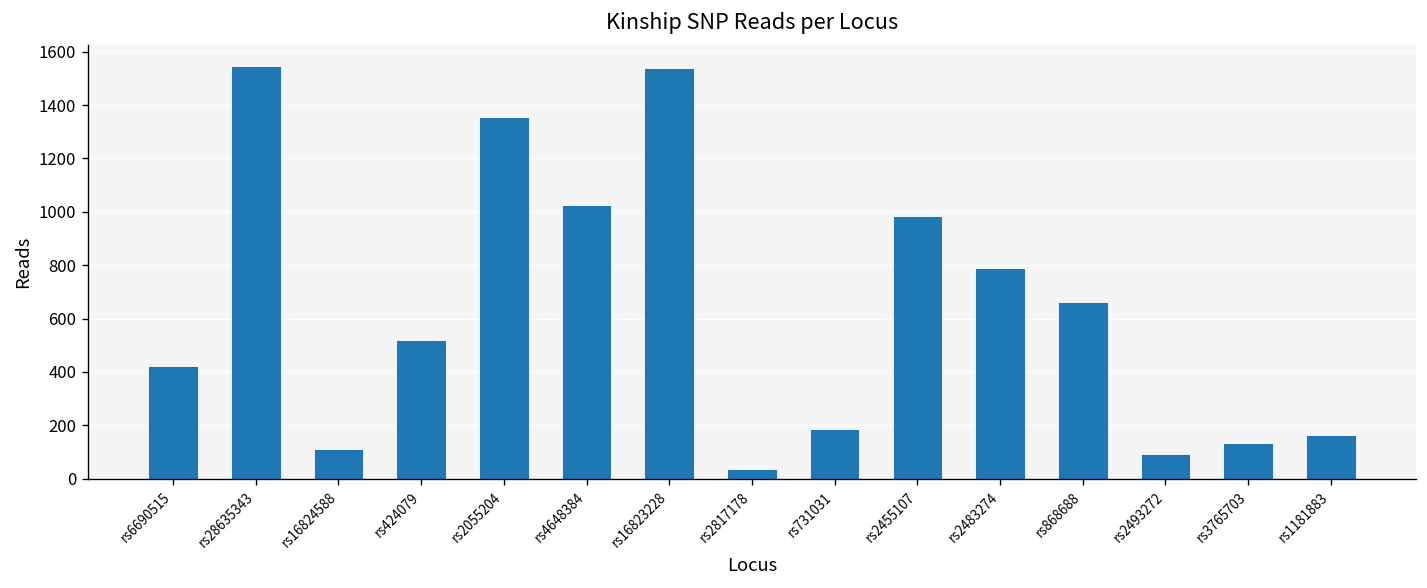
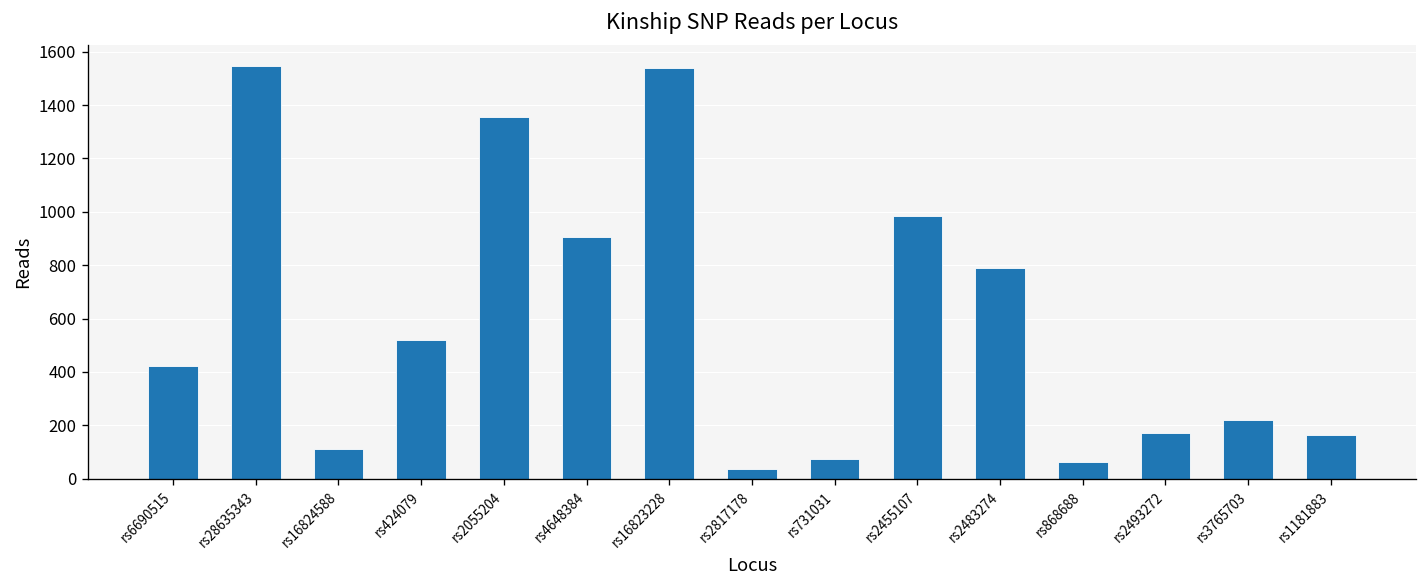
rs4648384: 1030 -> 910
rs731031: 190 -> 80
rs868688: 660 -> 60
rs2493272: 90 -> 170
rs3765703: 130 -> 220
